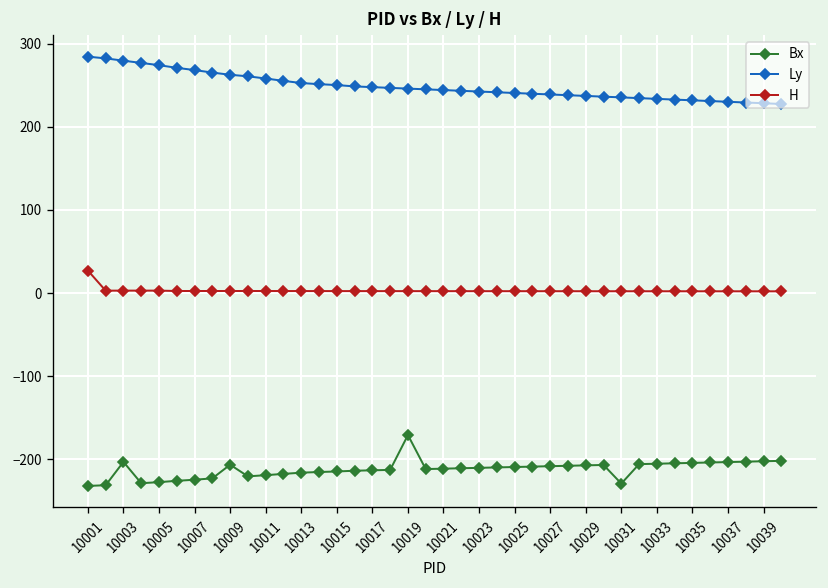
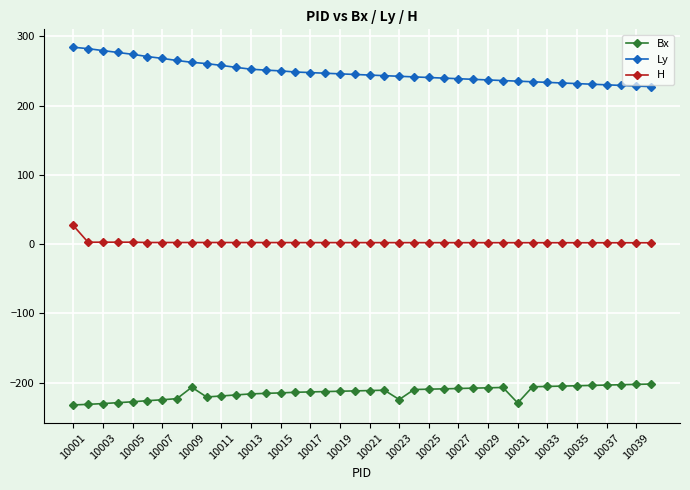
Bx, 10003: -200 -> -230
Bx, 10019: -170 -> -210
Bx, 10023: -210 -> -220
